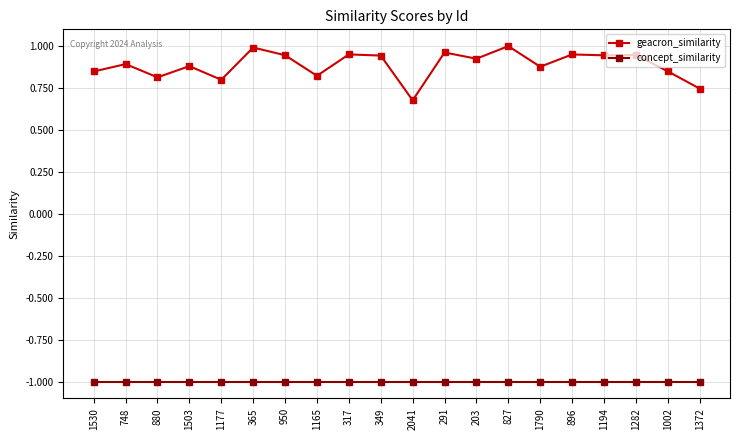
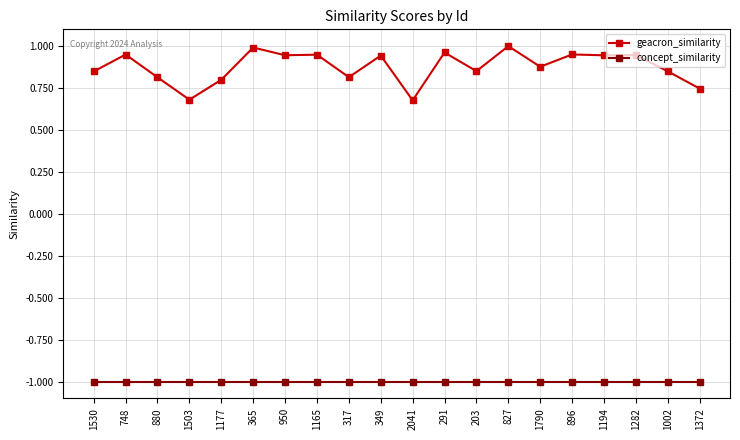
geacron_similarity, 748: 0.89 -> 0.95
geacron_similarity, 1503: 0.88 -> 0.68
geacron_similarity, 1165: 0.82 -> 0.95
geacron_similarity, 317: 0.95 -> 0.81
geacron_similarity, 203: 0.92 -> 0.85
